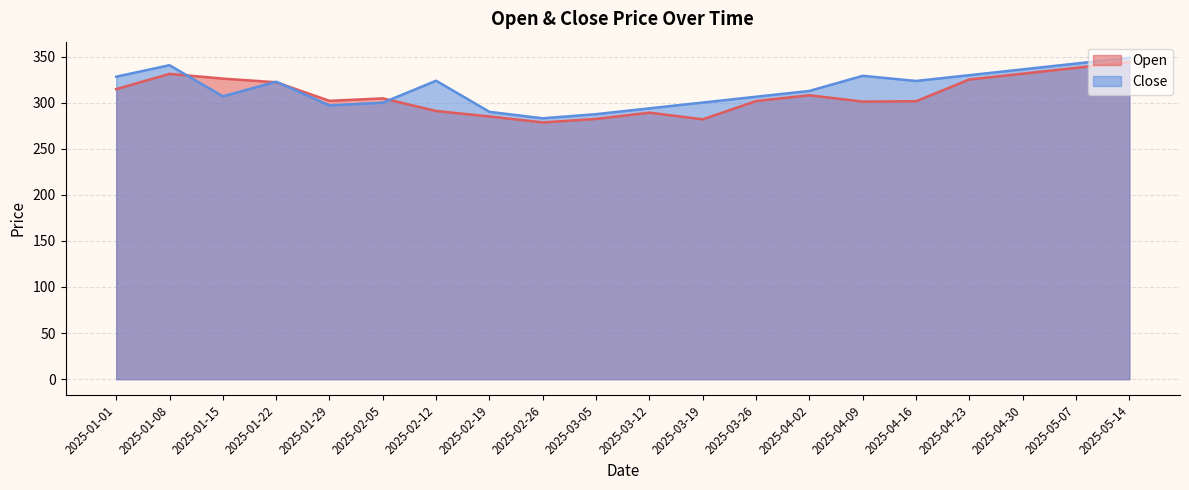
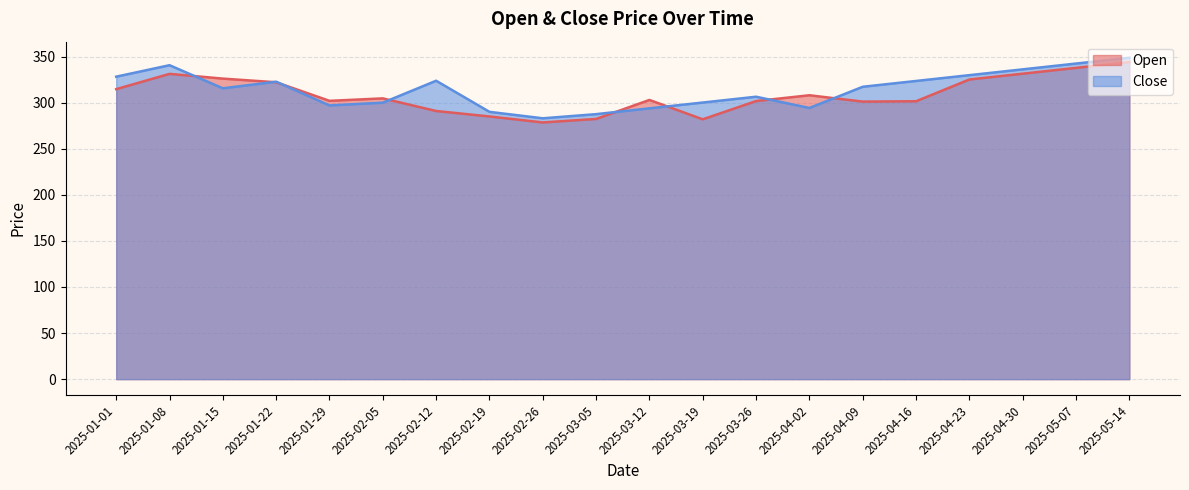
Close, 2025-01-15: 310 -> 320
Open, 2025-03-12: 290 -> 300
Close, 2025-04-02: 310 -> 290
Close, 2025-04-09: 330 -> 320
